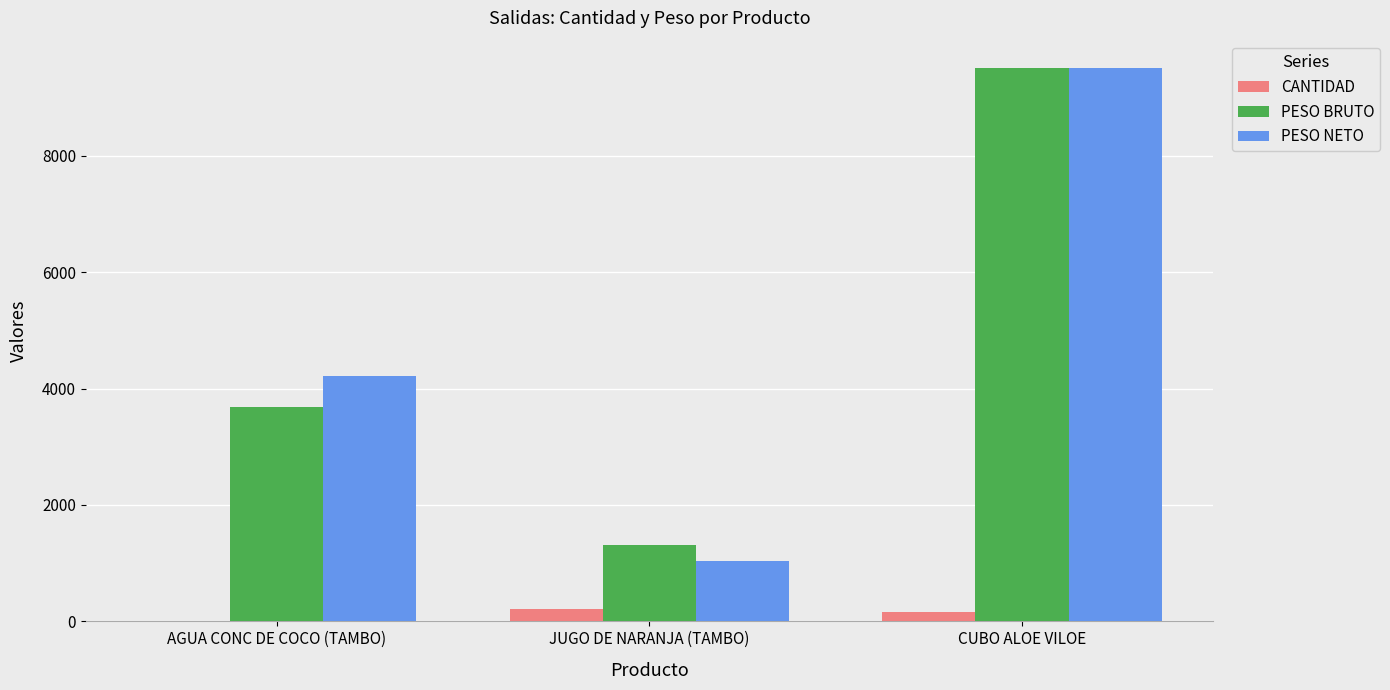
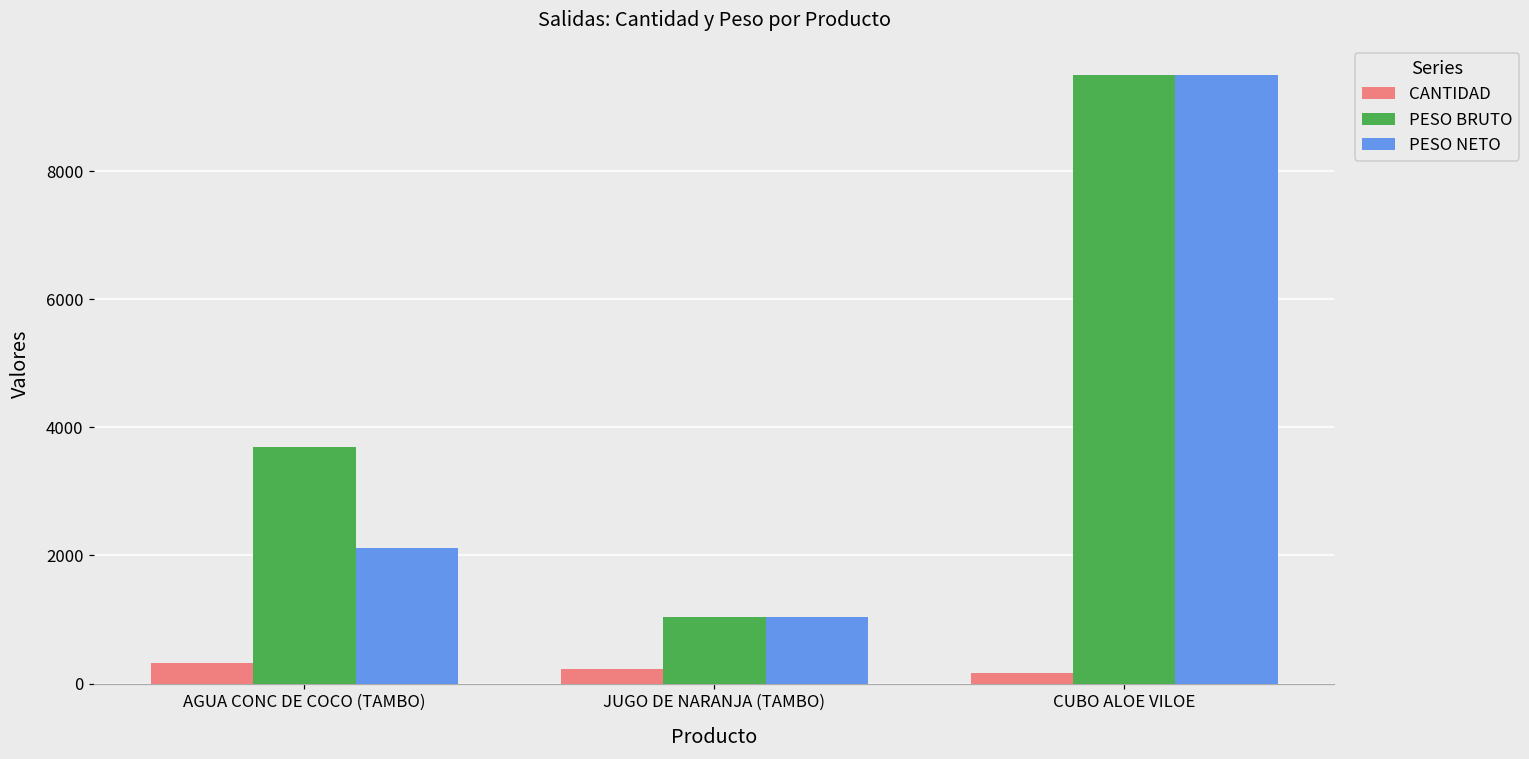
CANTIDAD, AGUA CONC DE COCO (TAMBO): 0 -> 300
PESO NETO, AGUA CONC DE COCO (TAMBO): 4200 -> 2100
PESO BRUTO, JUGO DE NARANJA (TAMBO): 1300 -> 1000
